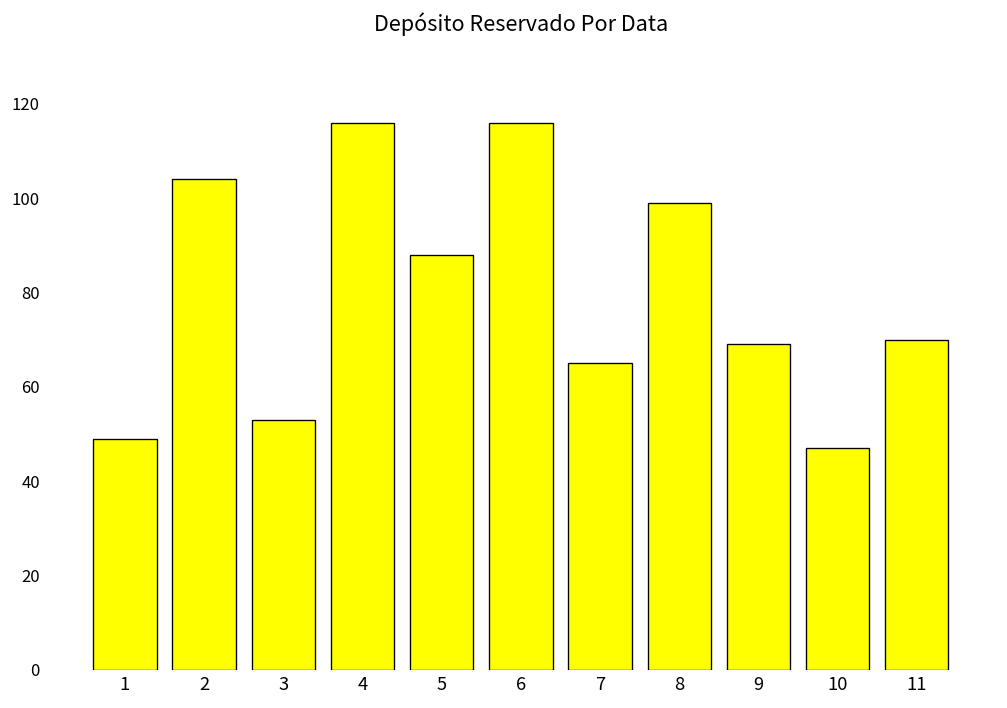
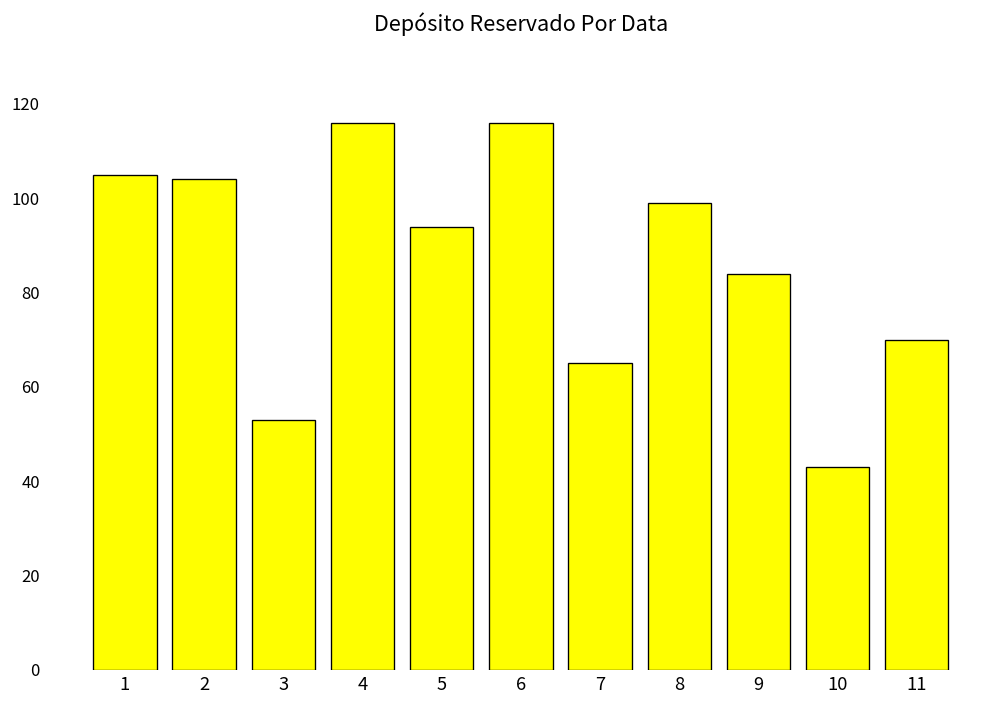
1: 49 -> 105
5: 88 -> 94
9: 69 -> 84
10: 47 -> 43
